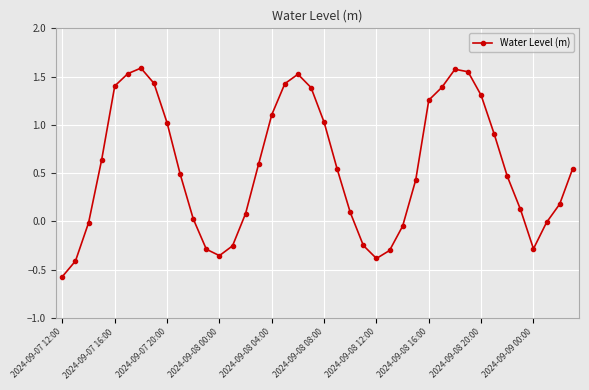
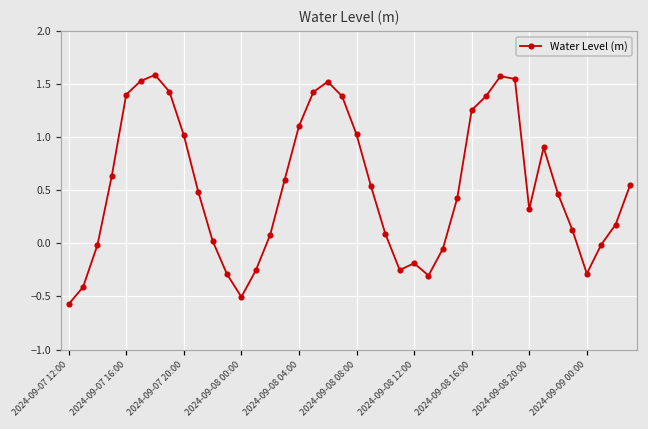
2024-09-08 00:00: -0.4 -> -0.5
2024-09-08 12:00: -0.4 -> -0.2
2024-09-08 20:00: 1.3 -> 0.3
